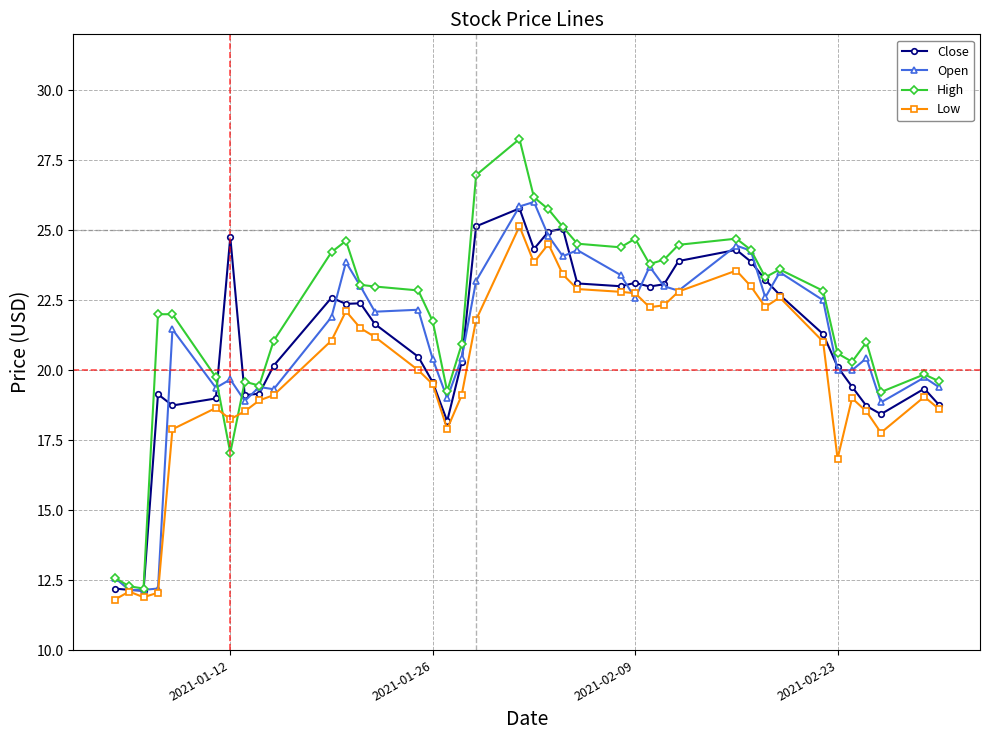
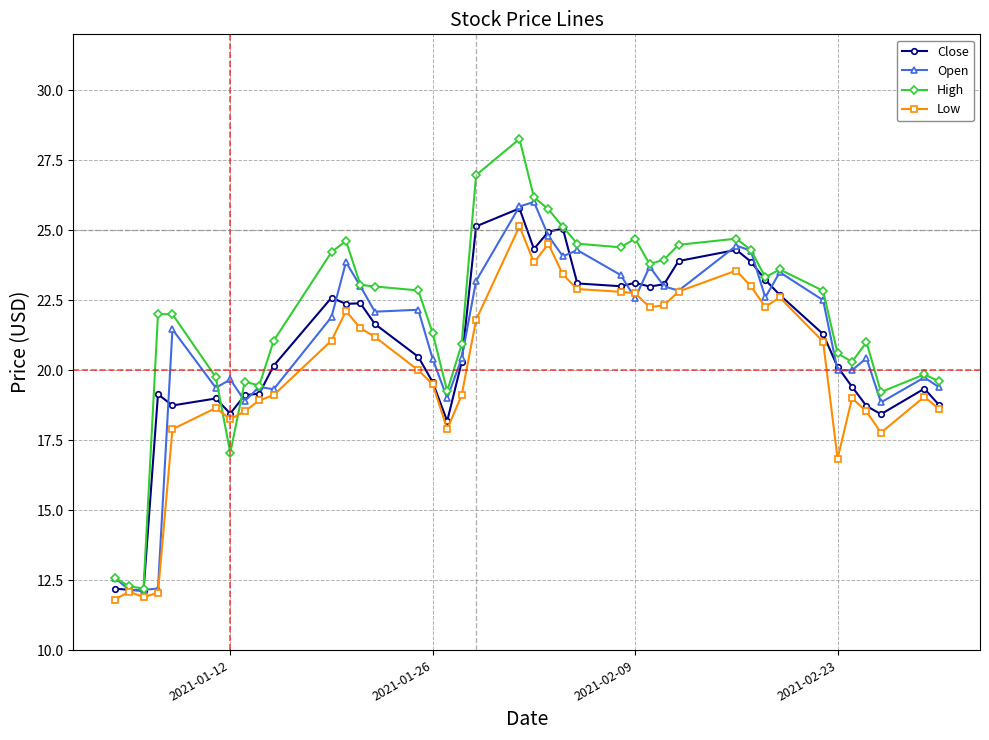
Close, 2021-01-12: 24.8 -> 18.5
High, 2021-01-26: 21.8 -> 21.3
